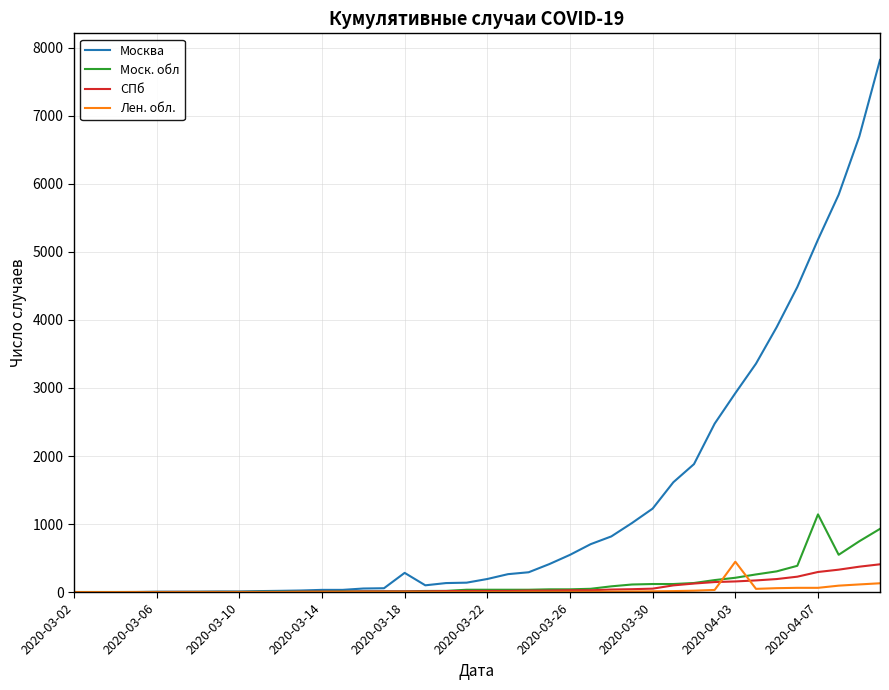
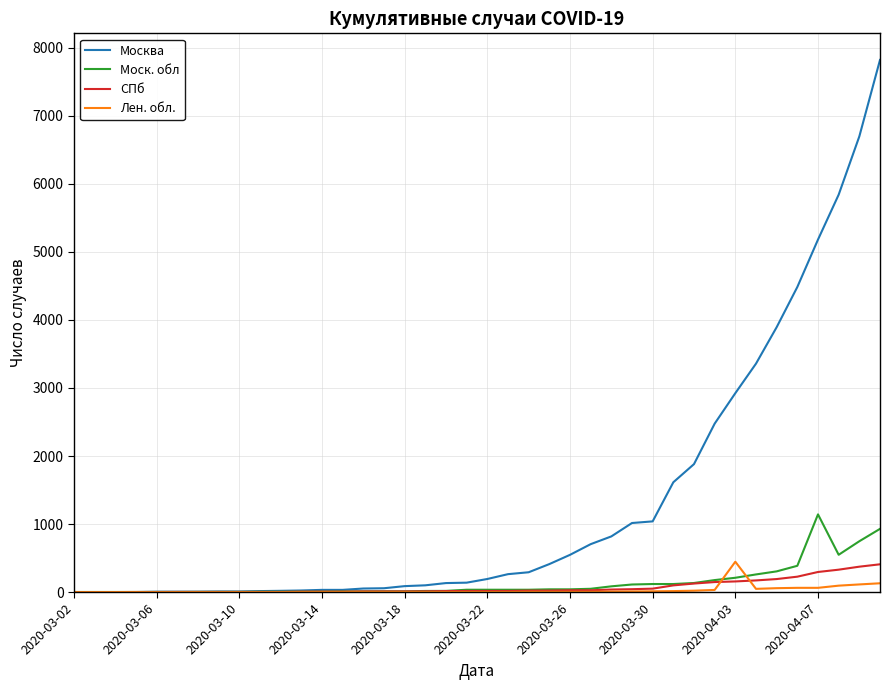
Москва, 2020-03-18: 300 -> 100
Москва, 2020-03-30: 1200 -> 1000
